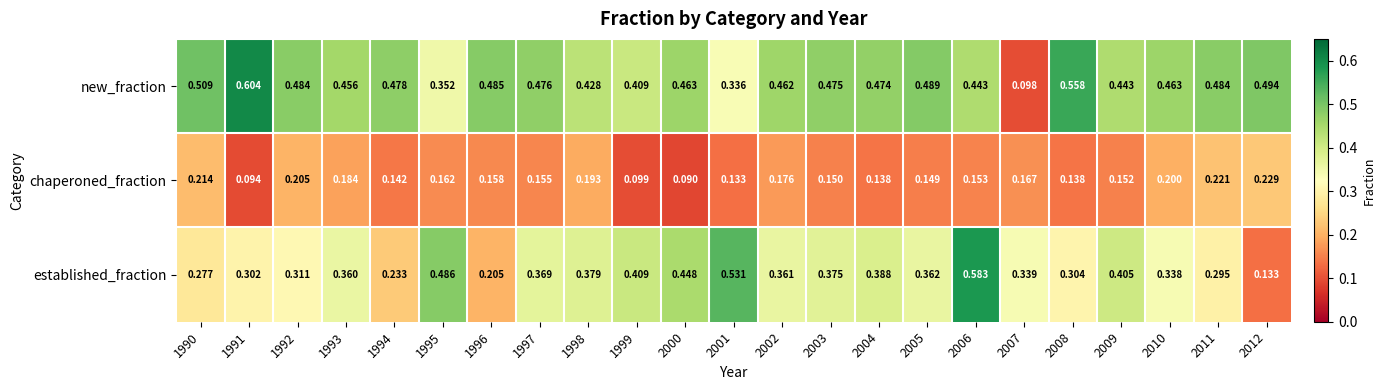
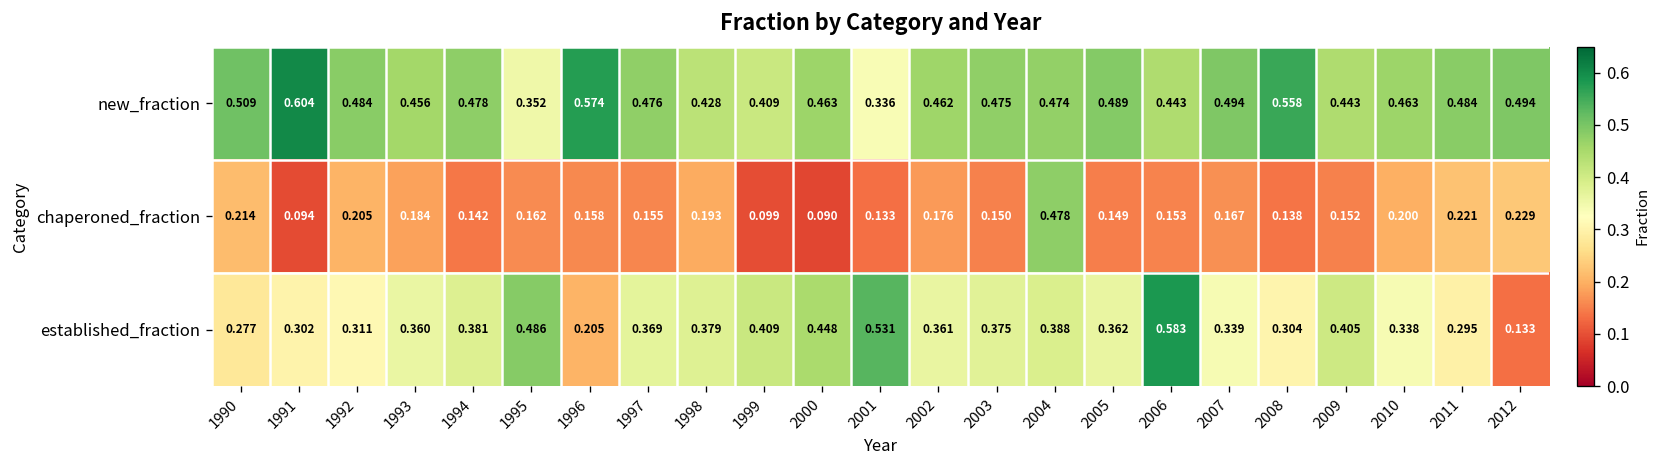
new_fraction, 1996: 0.485 -> 0.574
new_fraction, 2007: 0.098 -> 0.494
chaperoned_fraction, 2004: 0.138 -> 0.478
established_fraction, 1994: 0.233 -> 0.381
